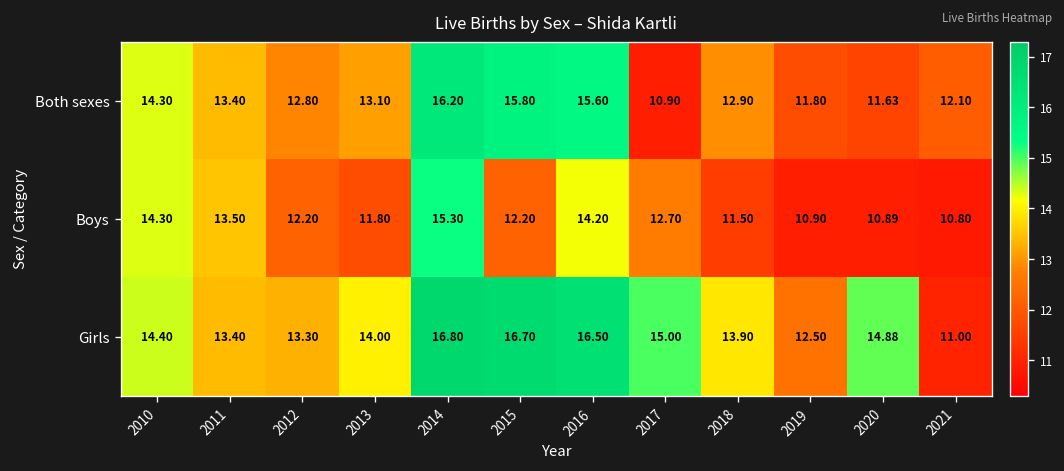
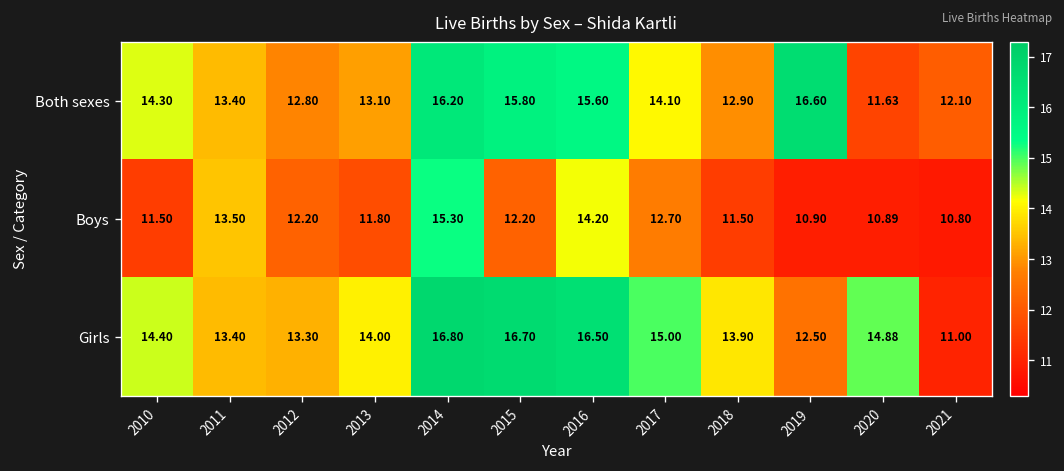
Both sexes, 2017: 10.90 -> 14.10
Both sexes, 2019: 11.80 -> 16.60
Boys, 2010: 14.30 -> 11.50
